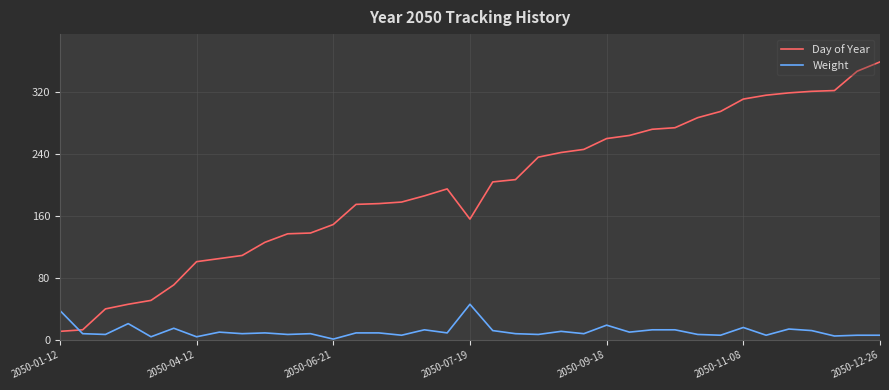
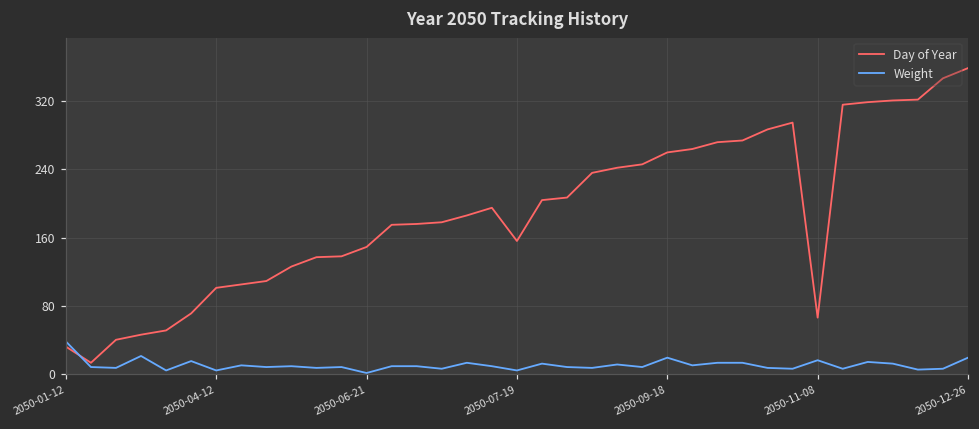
Day of Year, 2050-01-12: 10 -> 30
Weight, 2050-07-19: 50 -> 0
Day of Year, 2050-11-08: 310 -> 70
Weight, 2050-12-26: 10 -> 20
